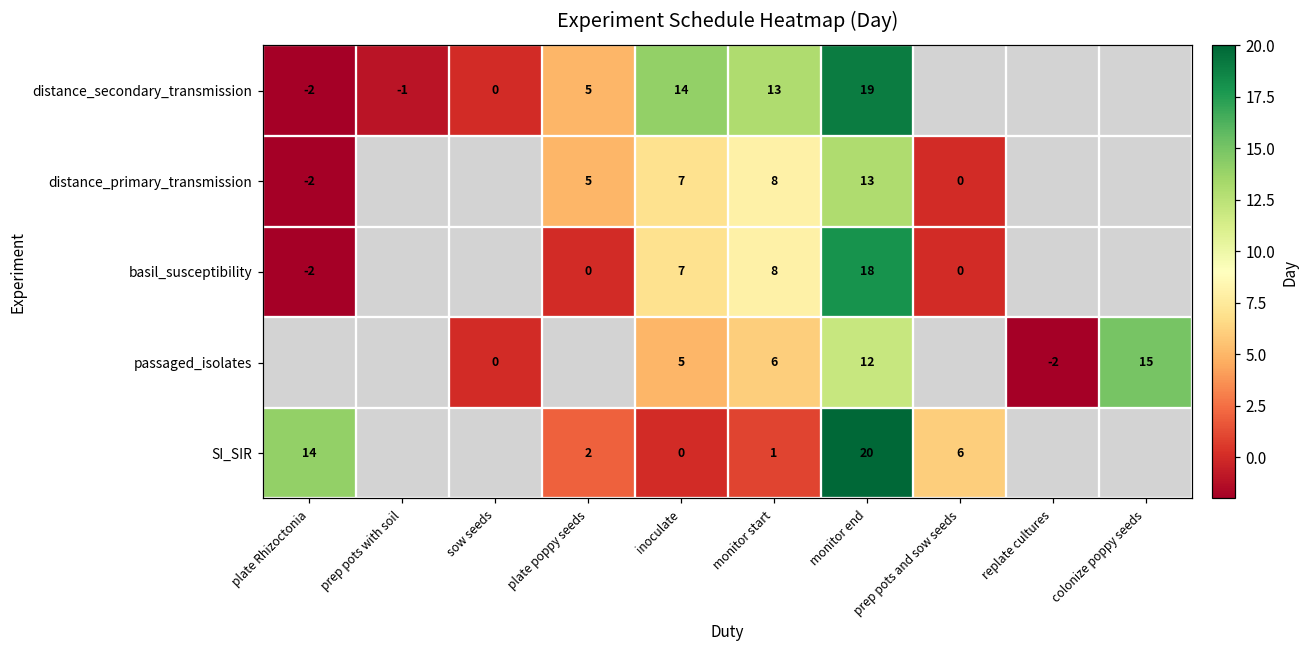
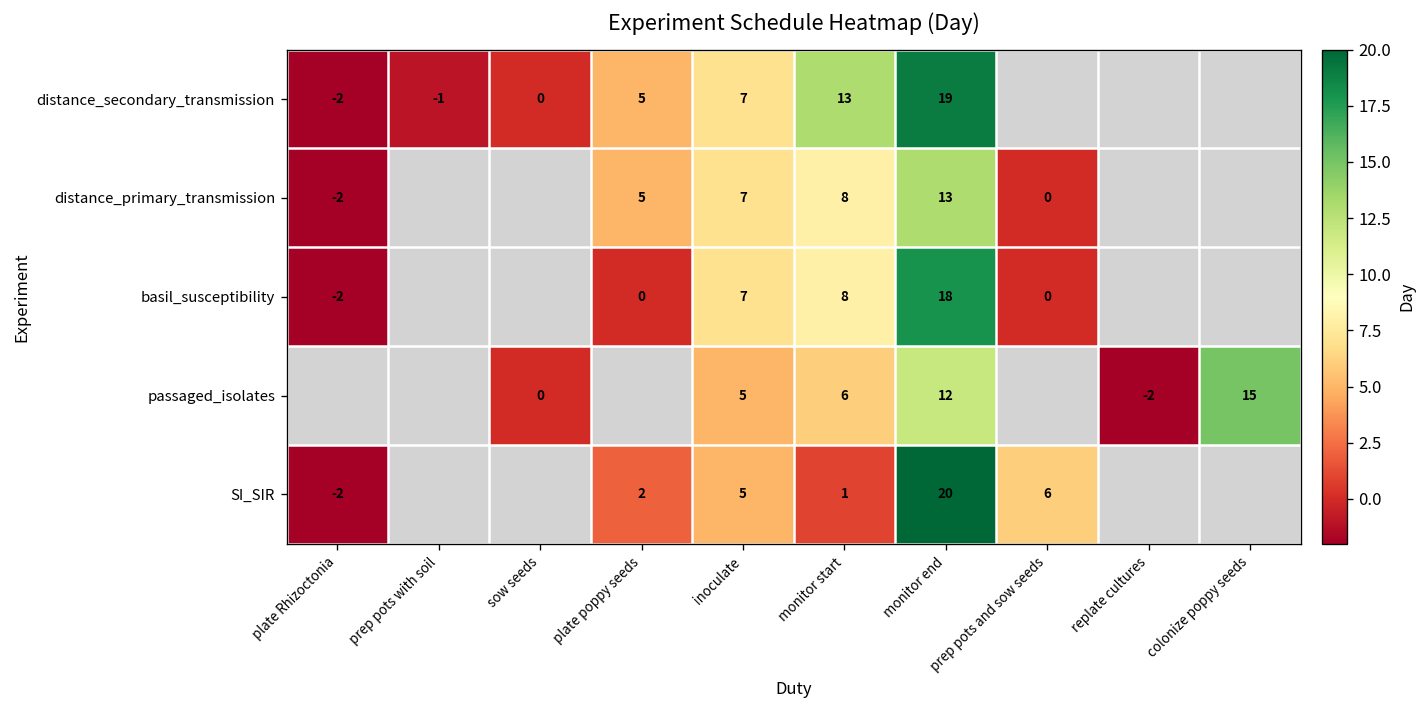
distance_secondary_transmission, inoculate: 14 -> 7
SI_SIR, plate Rhizoctonia: 14 -> -2
SI_SIR, inoculate: 0 -> 5
